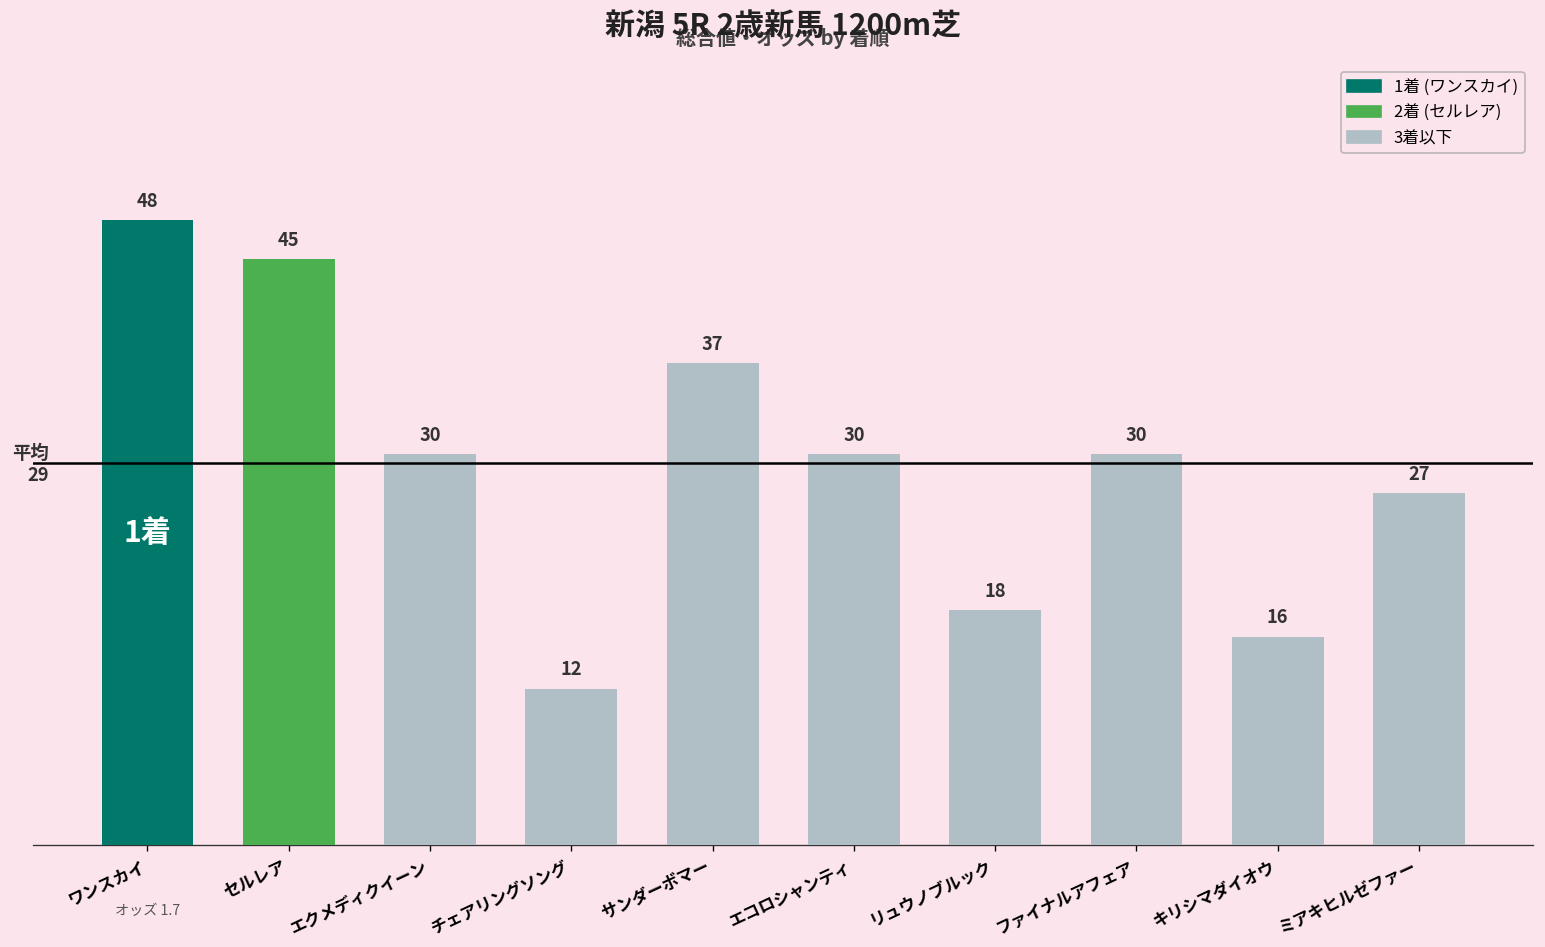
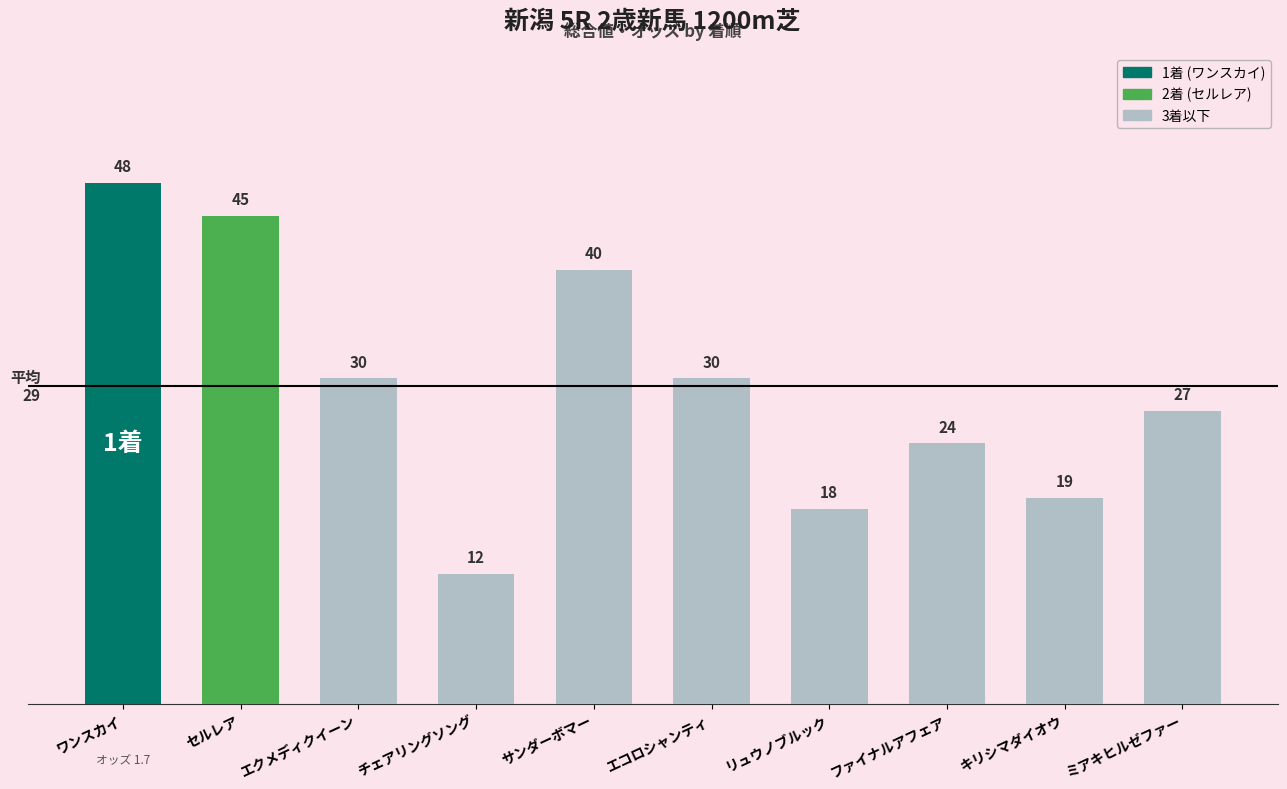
サンダーボマー: 37 -> 40
ファイナルアフェア: 30 -> 24
キリシマダイオウ: 16 -> 19
